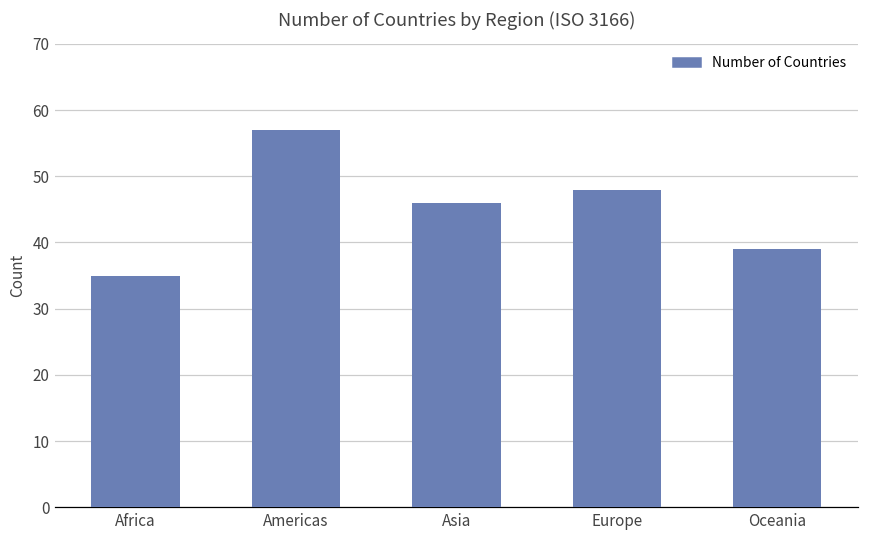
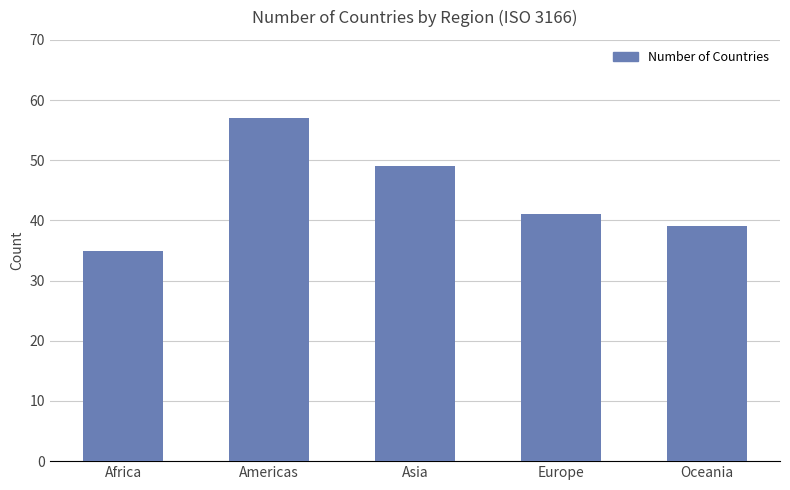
Asia: 46 -> 49
Europe: 48 -> 41
